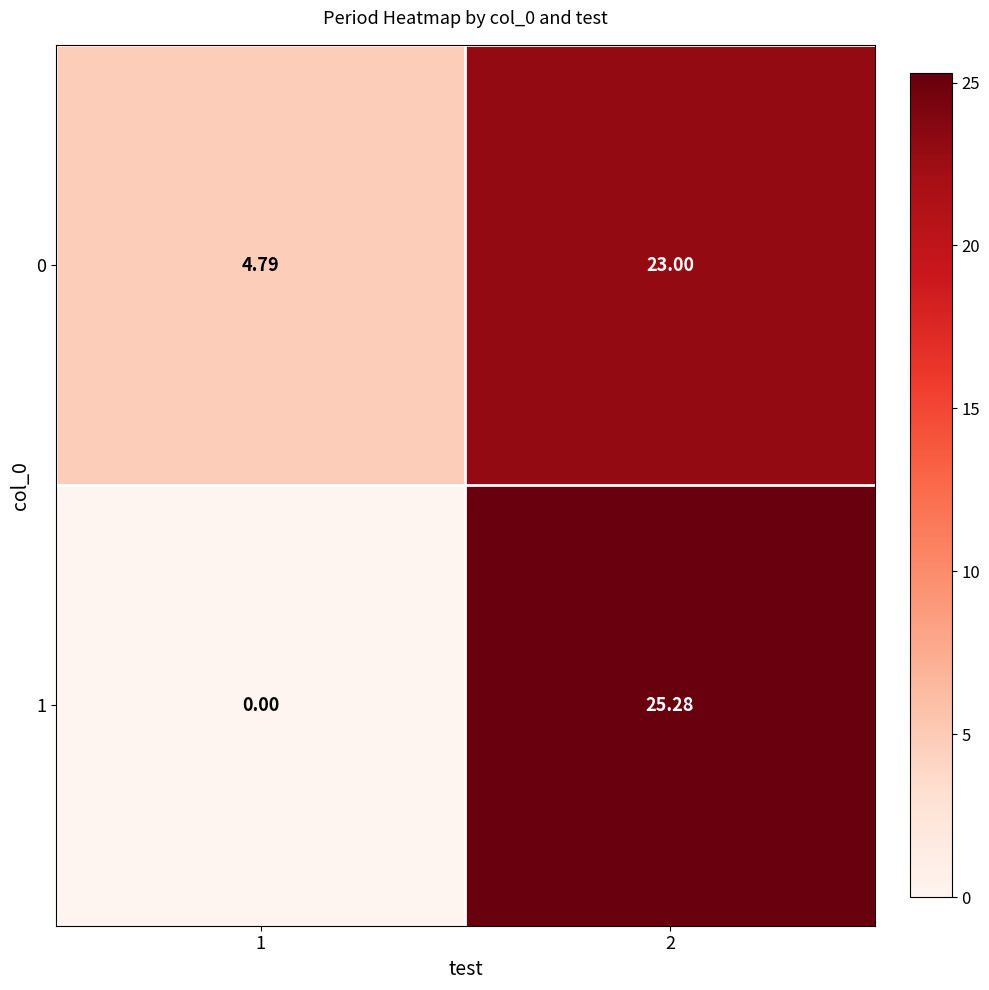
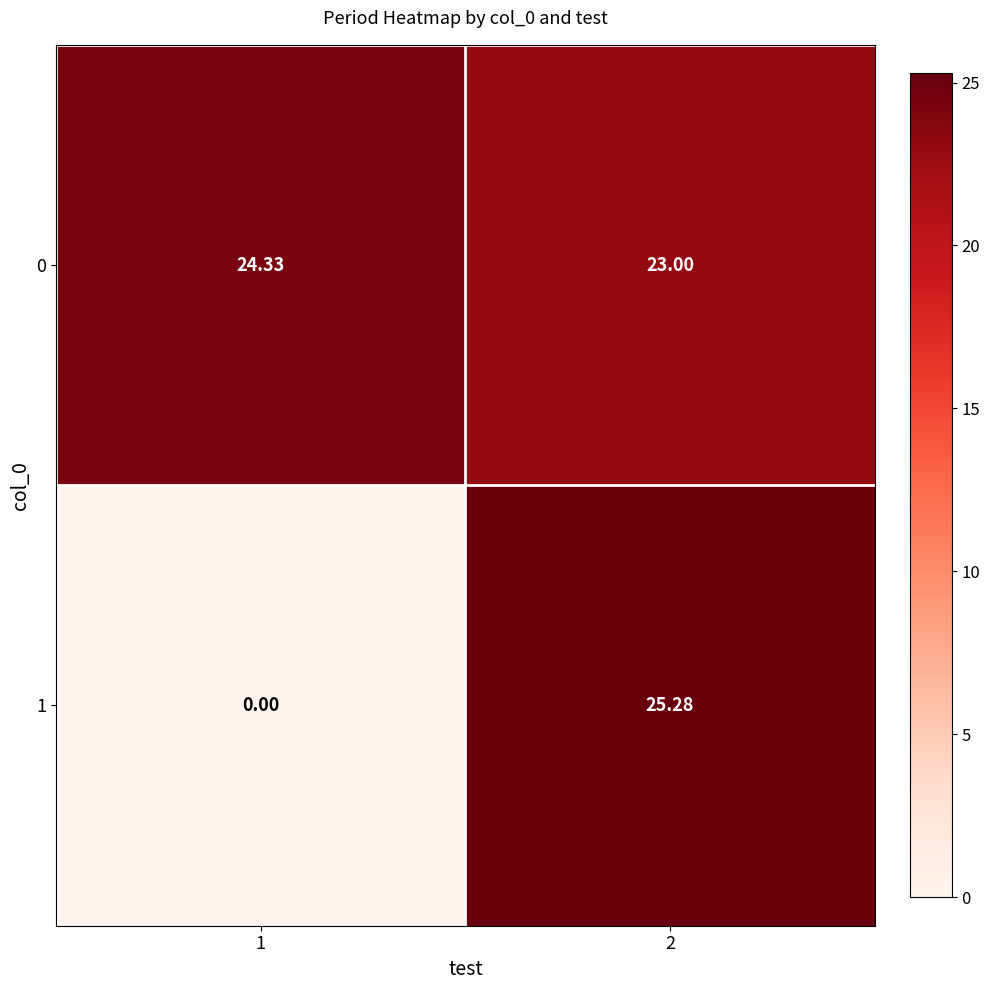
0, 1: 4.79 -> 24.33
